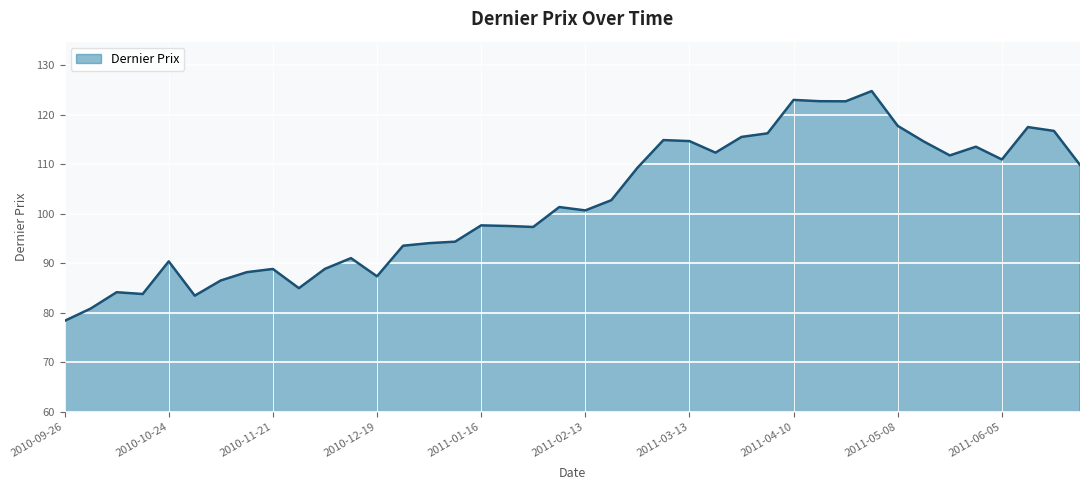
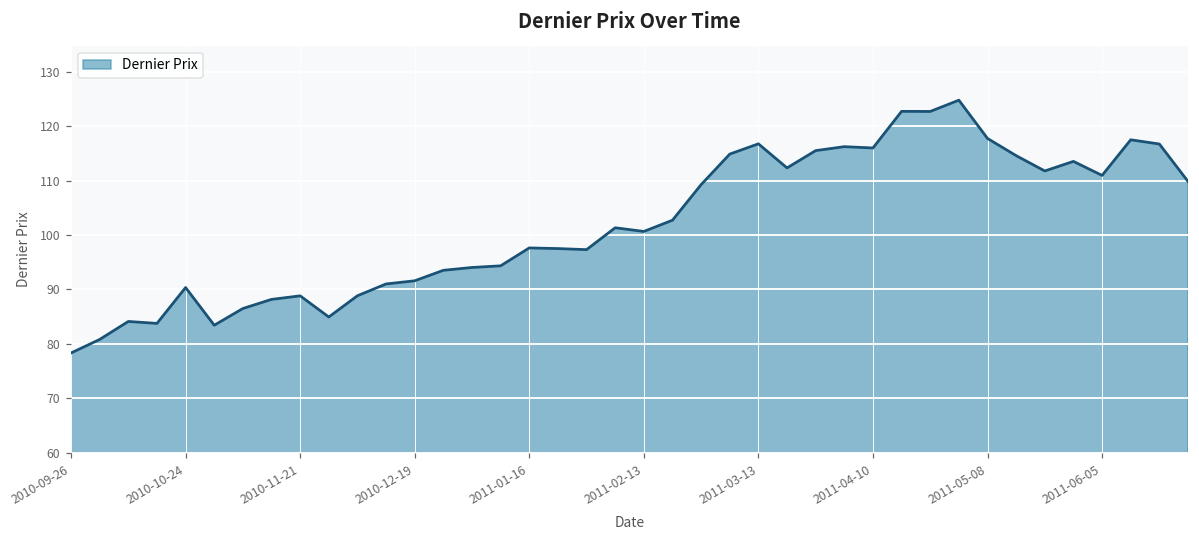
2010-12-19: 87 -> 92
2011-03-13: 115 -> 117
2011-04-10: 123 -> 116
